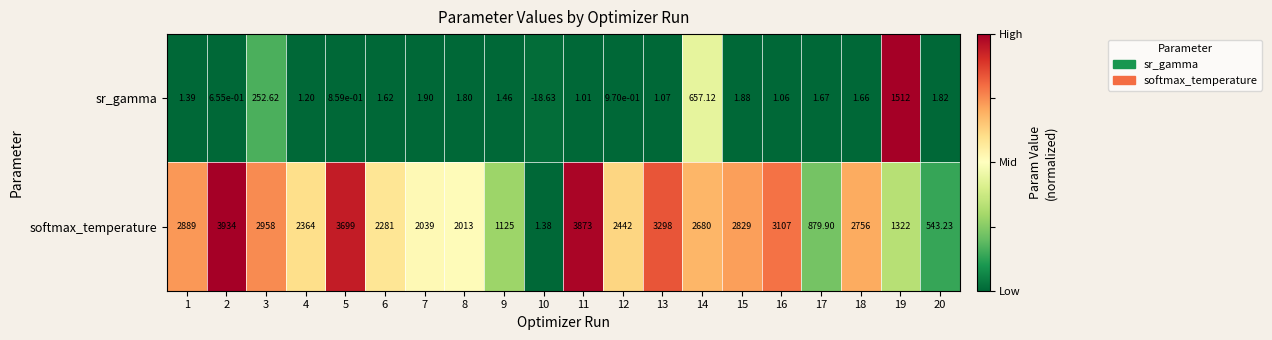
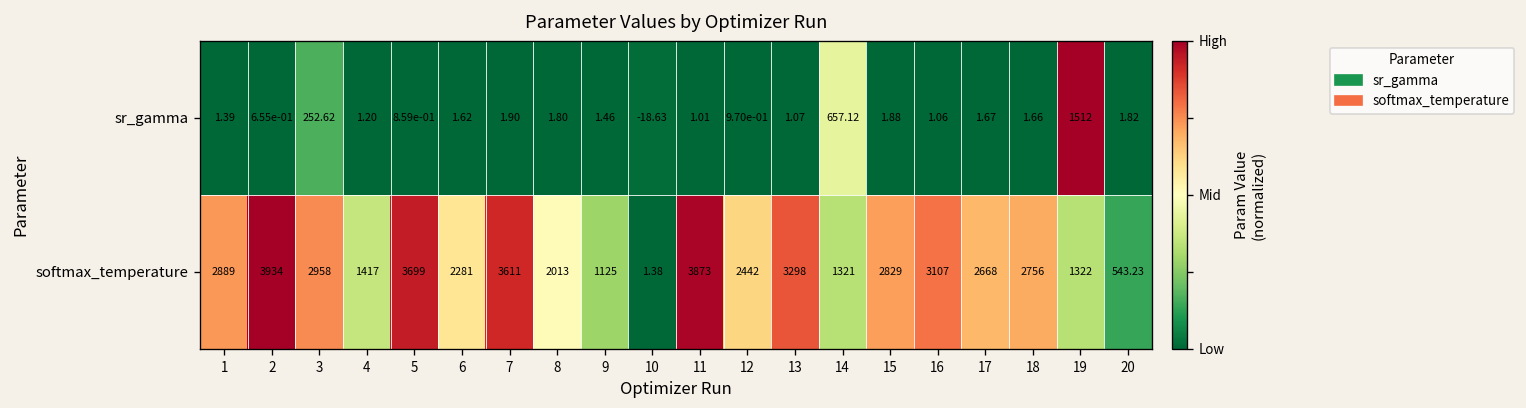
softmax_temperature, 4: 2364 -> 1417
softmax_temperature, 7: 2039 -> 3611
softmax_temperature, 14: 2680 -> 1321
softmax_temperature, 17: 879.90 -> 2668
